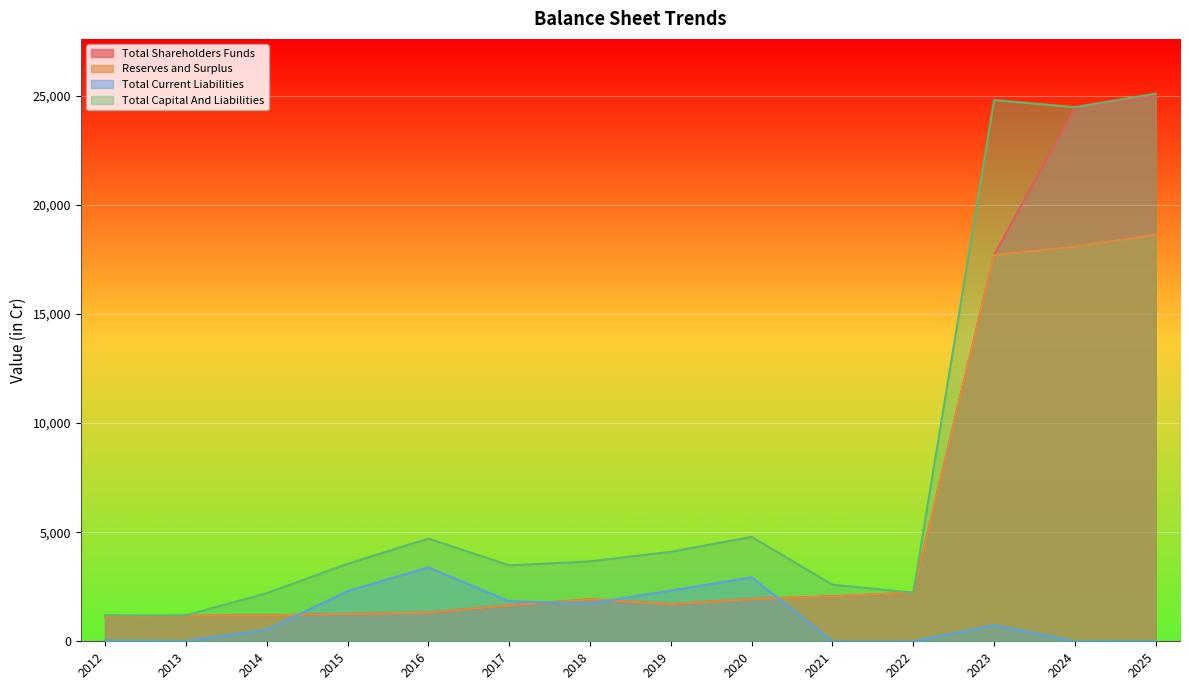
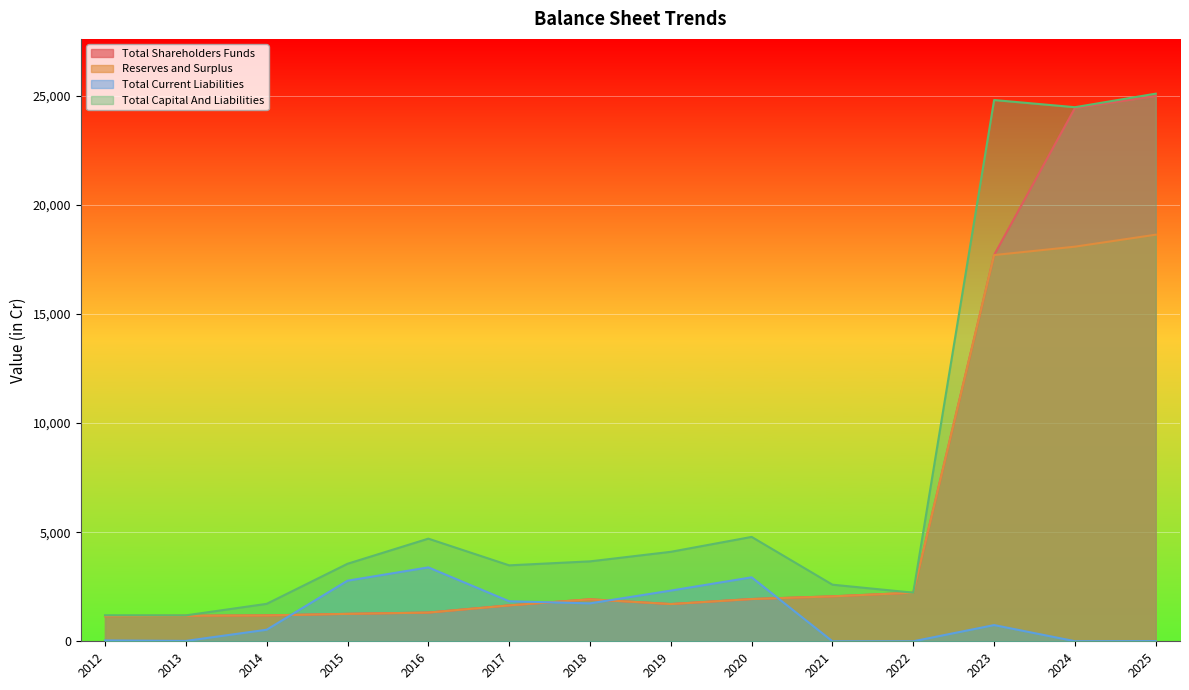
Total Capital And Liabilities, 2014: 2,200 -> 1,700
Total Current Liabilities, 2015: 2,300 -> 2,800
